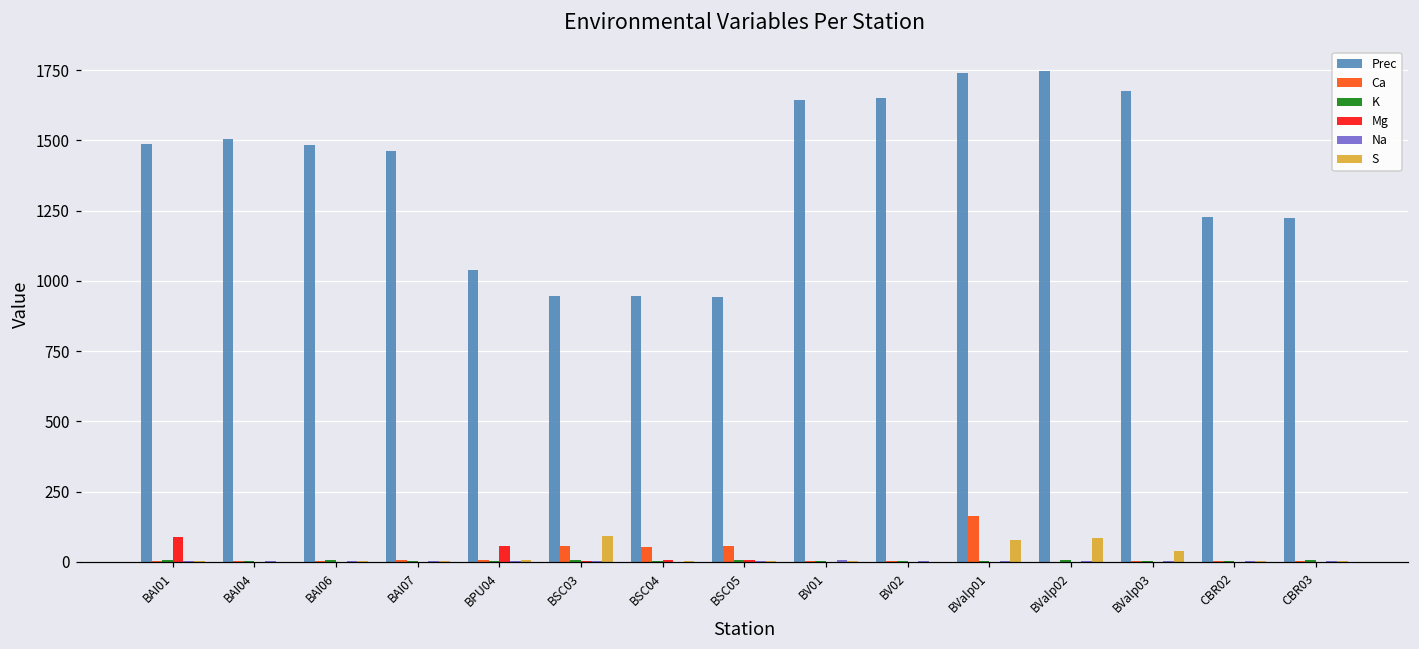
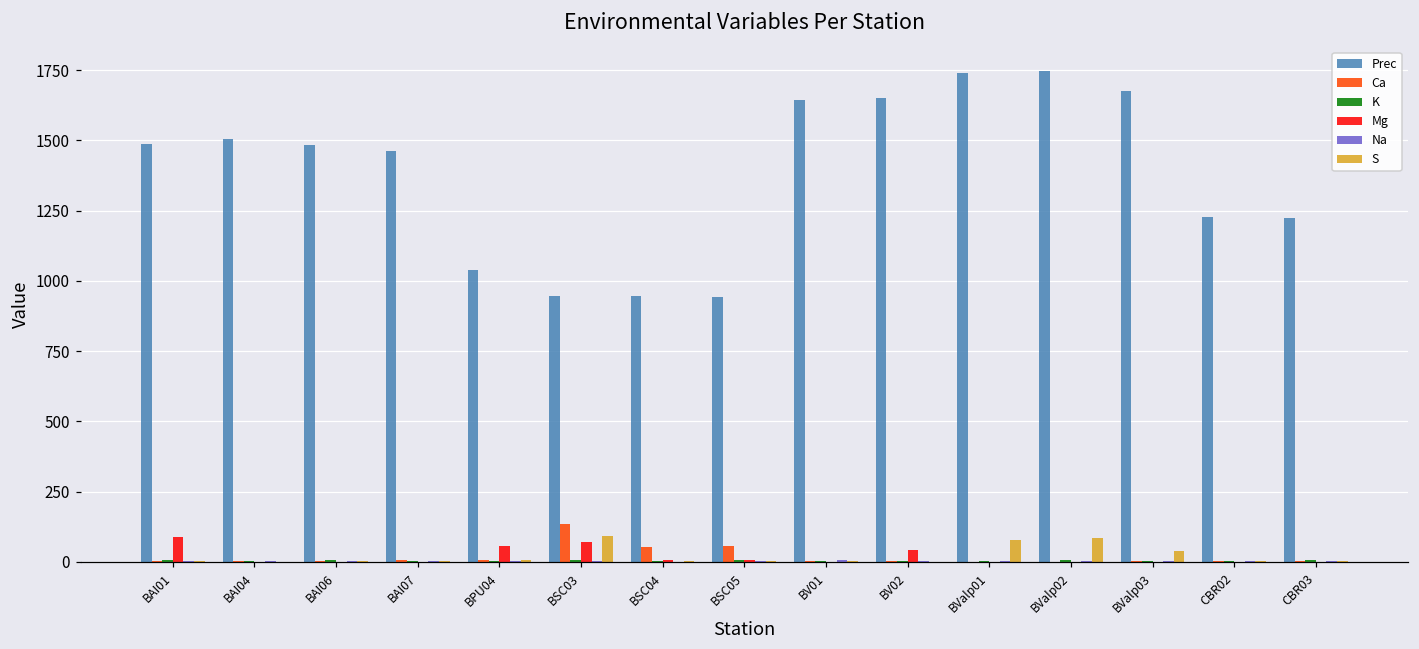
Ca, BSC03: 60 -> 130
Mg, BSC03: 0 -> 70
Mg, BV02: 0 -> 40
Ca, BValp01: 160 -> 0
